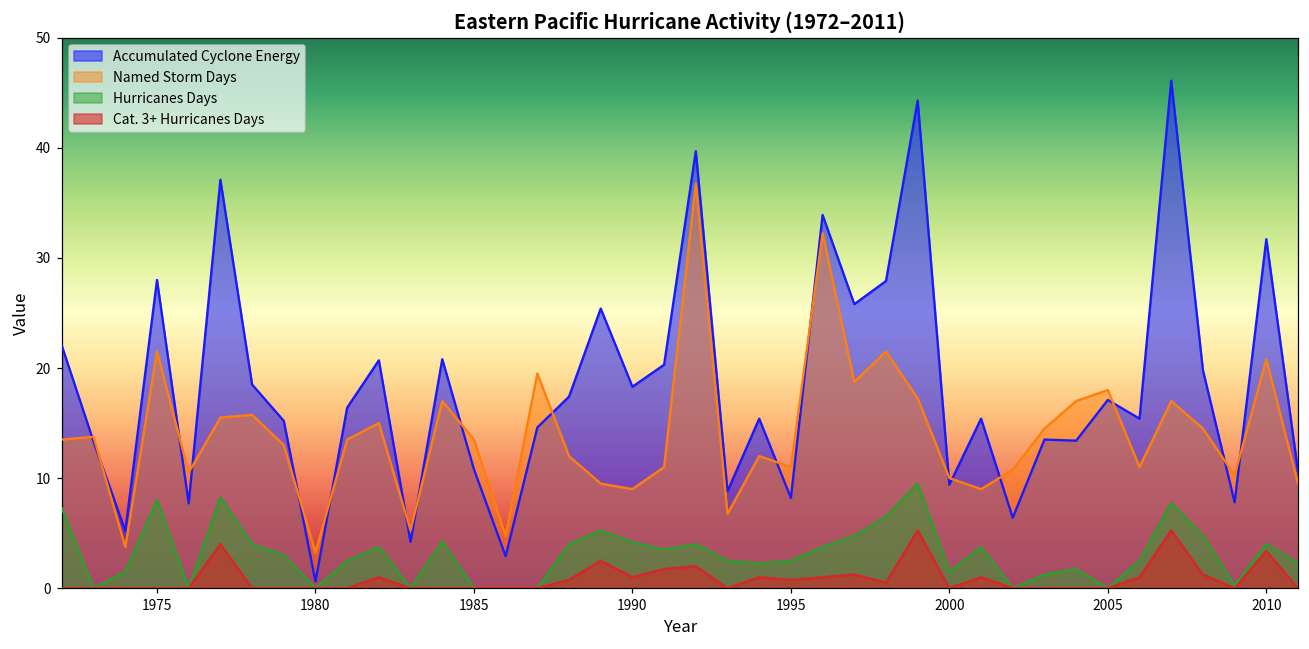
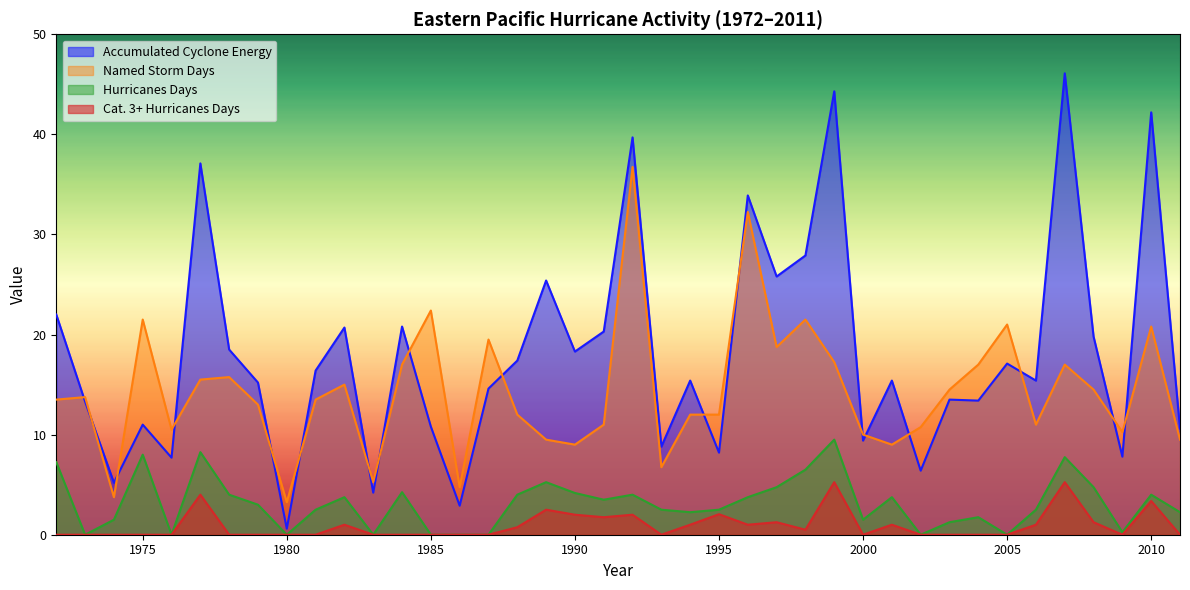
Accumulated Cyclone Energy, 1975: 28 -> 11
Named Storm Days, 1985: 13.5 -> 22.4
Cat. 3+ Hurricanes Days, 1990: 1 -> 2
Named Storm Days, 1995: 11 -> 12
Cat. 3+ Hurricanes Days, 1995: 0.8 -> 2.1
Named Storm Days, 2005: 18 -> 21
Accumulated Cyclone Energy, 2010: 31.7 -> 42.2
